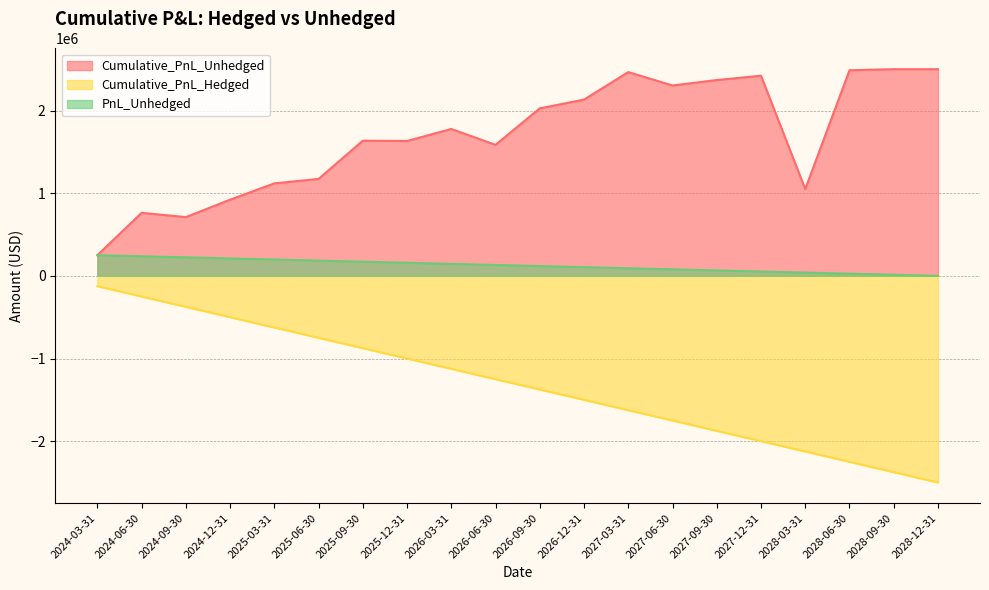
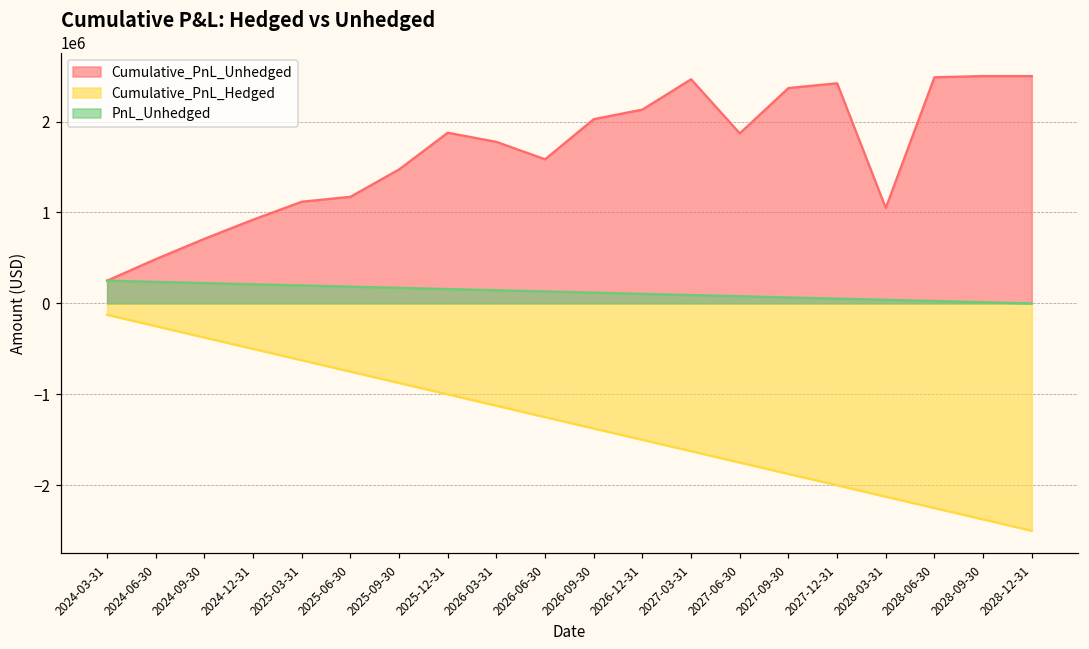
Cumulative_PnL_Unhedged, 2024-06-30: 800000 -> 500000
Cumulative_PnL_Unhedged, 2025-09-30: 1600000 -> 1500000
Cumulative_PnL_Unhedged, 2025-12-31: 1600000 -> 1900000
Cumulative_PnL_Unhedged, 2027-06-30: 2300000 -> 1900000
